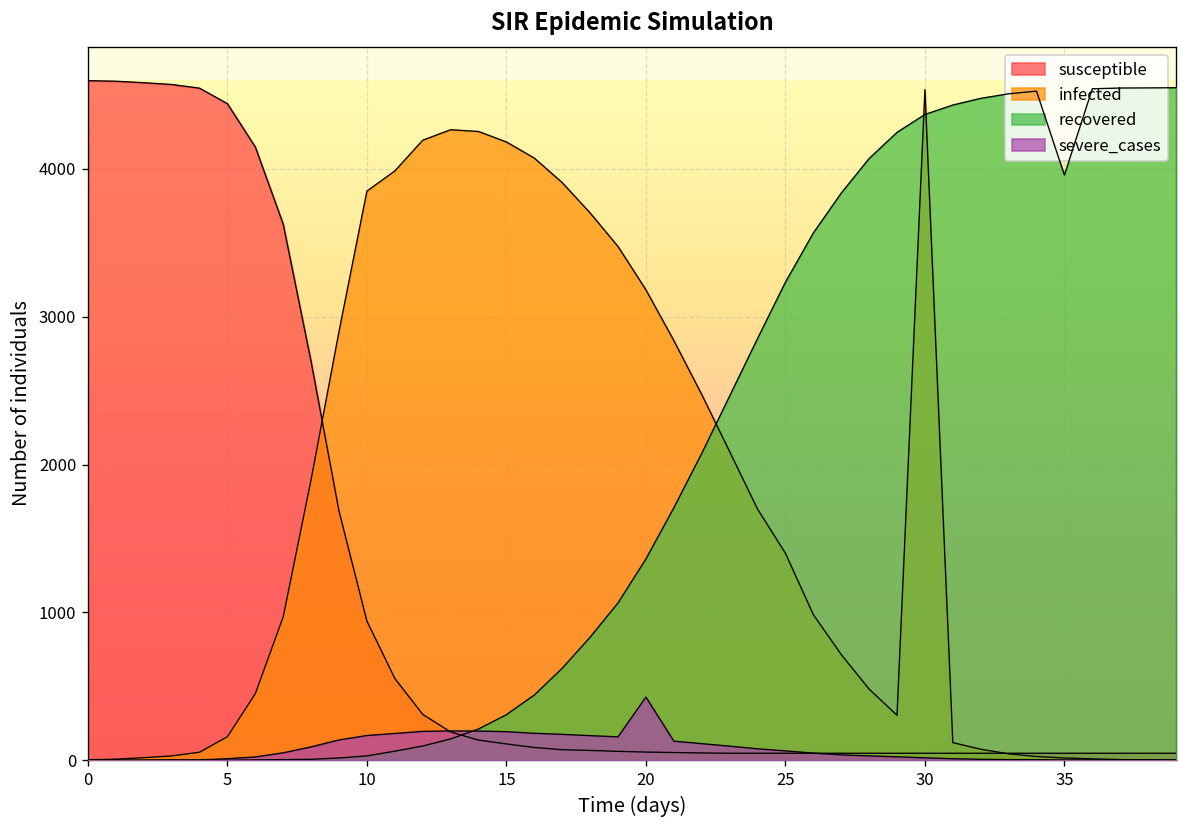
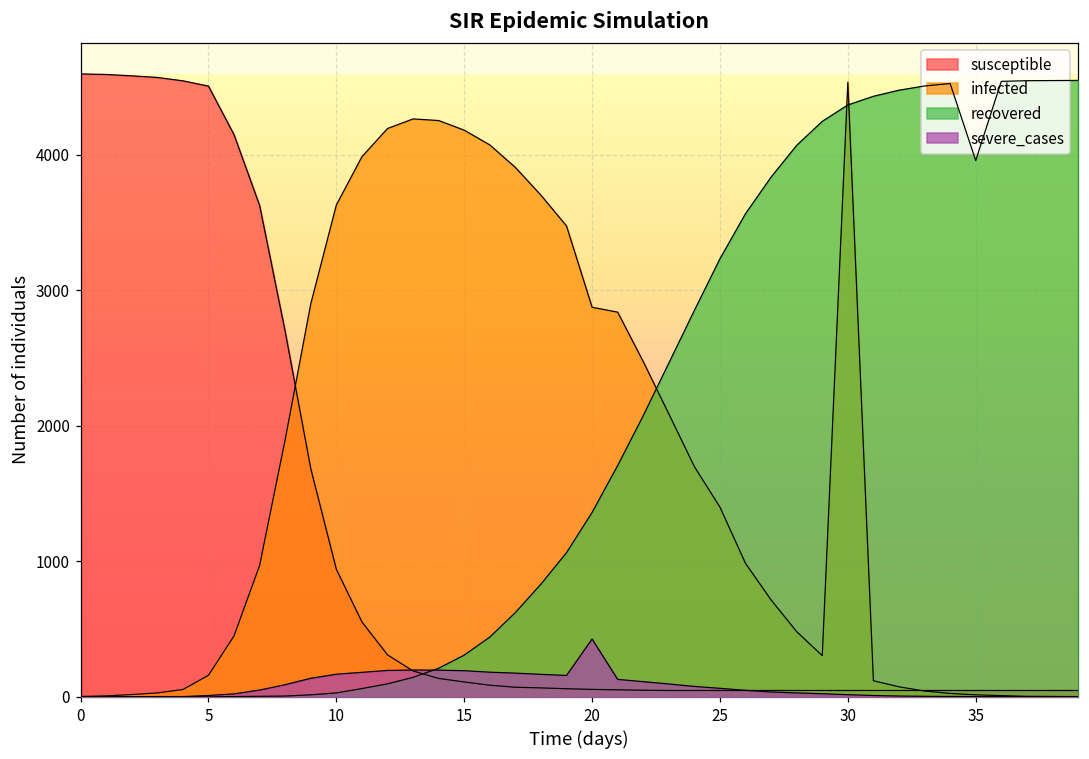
susceptible, 5: 4440 -> 4510
infected, 10: 3850 -> 3630
infected, 20: 3180 -> 2880
